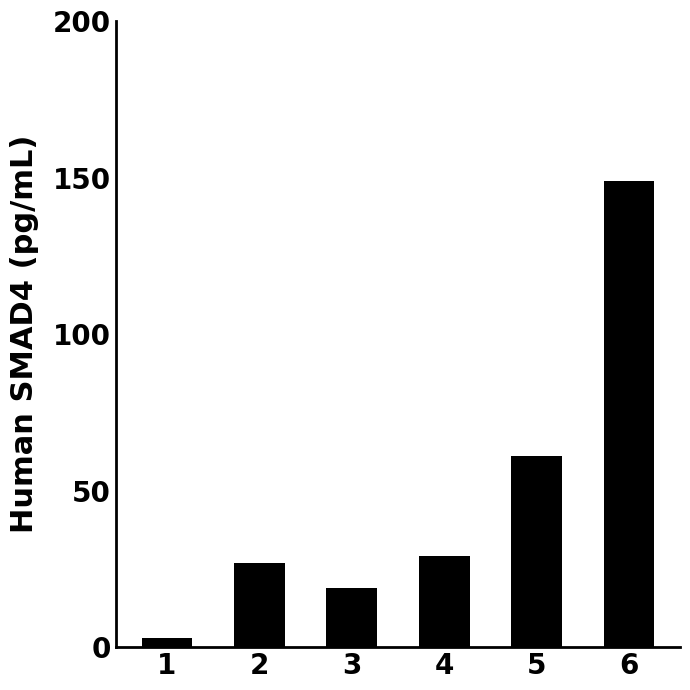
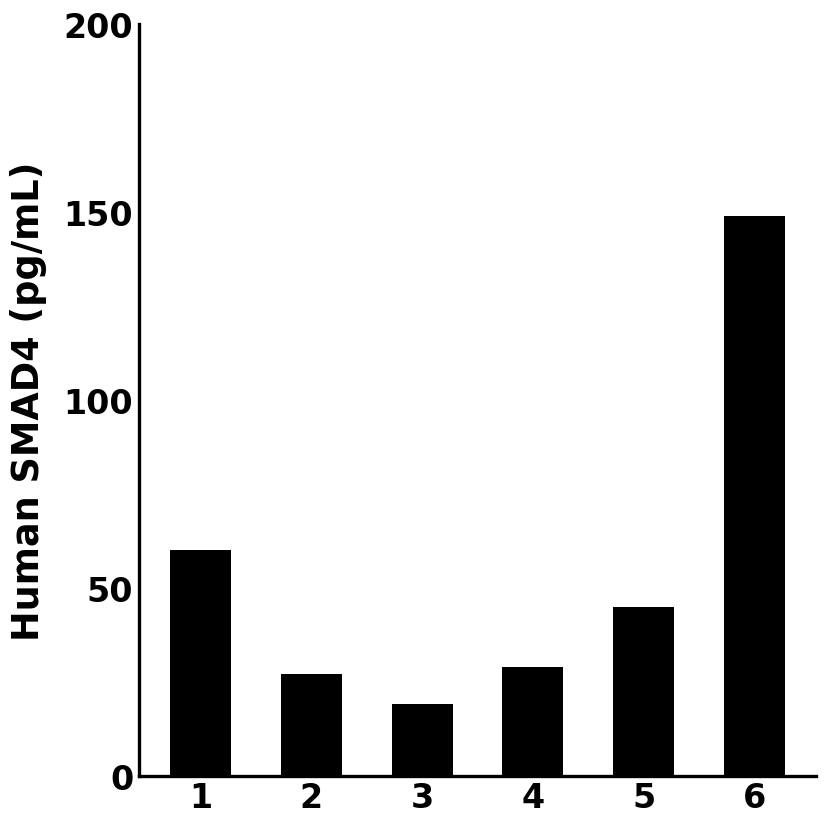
1: 3 -> 60
5: 61 -> 45
